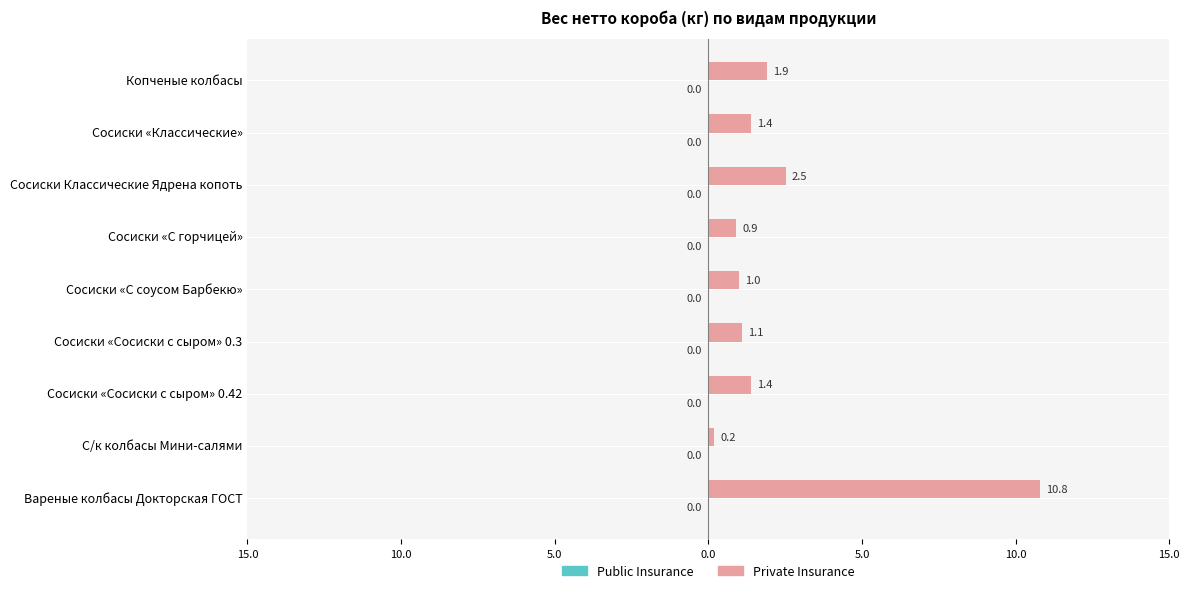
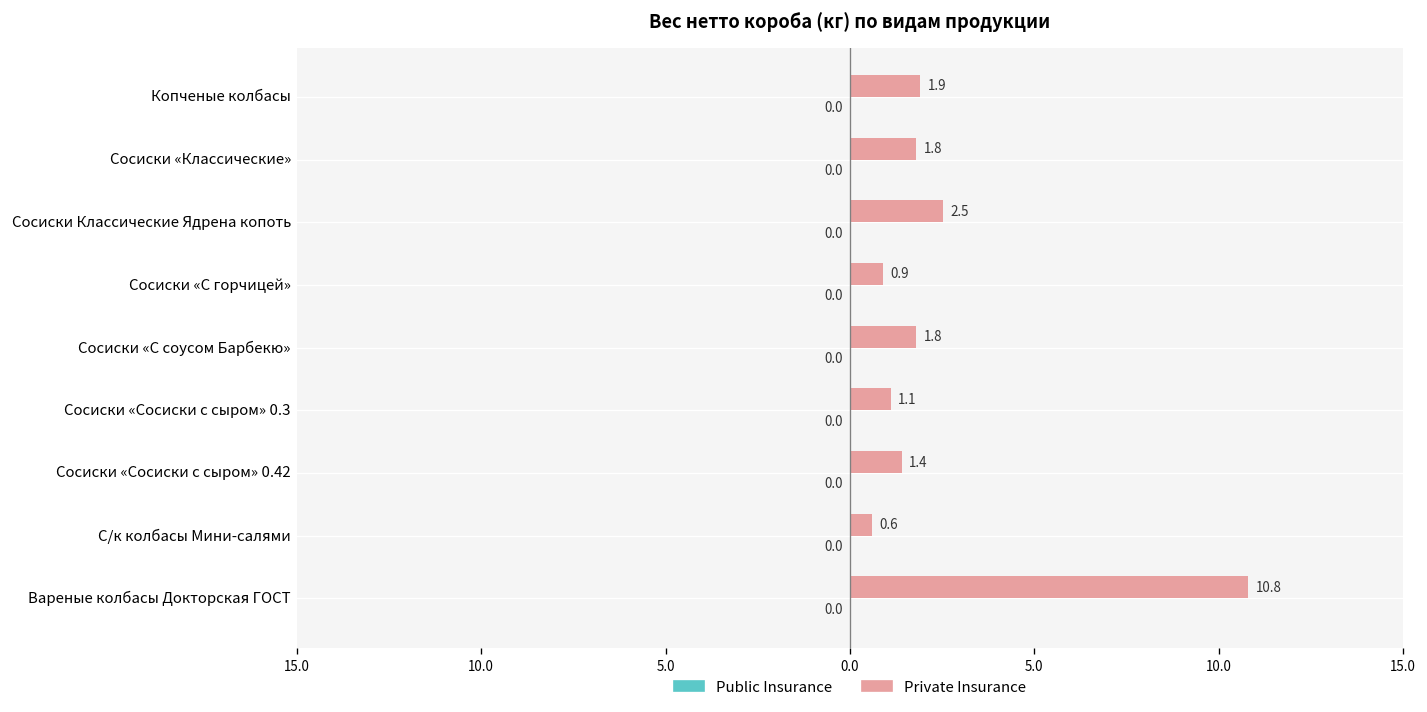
Private Insurance, Сосиски «Классические»: 1.4 -> 1.8
Private Insurance, Сосиски «С соусом Барбекю»: 1.0 -> 1.8
Private Insurance, С/к колбасы Мини-салями: 0.2 -> 0.6
